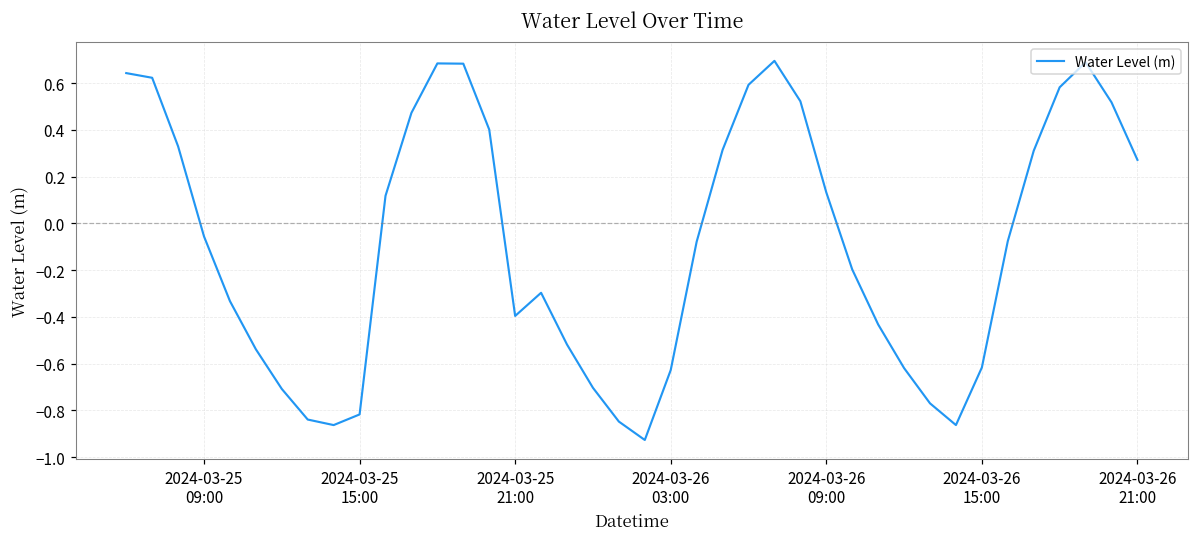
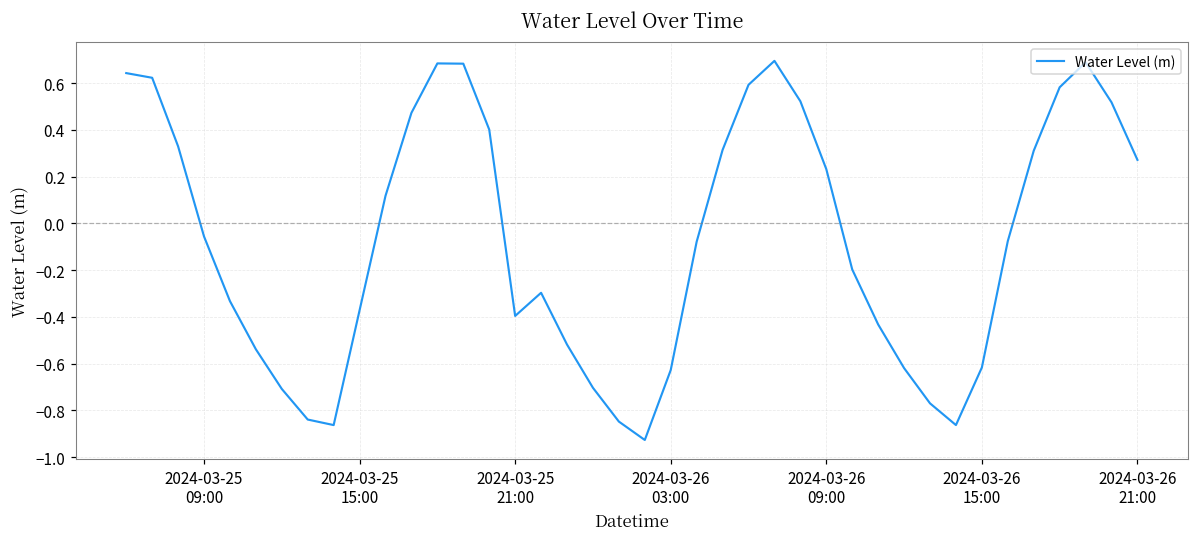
2024-03-25 15:00: -0.82 -> -0.37
2024-03-26 09:00: 0.13 -> 0.23
